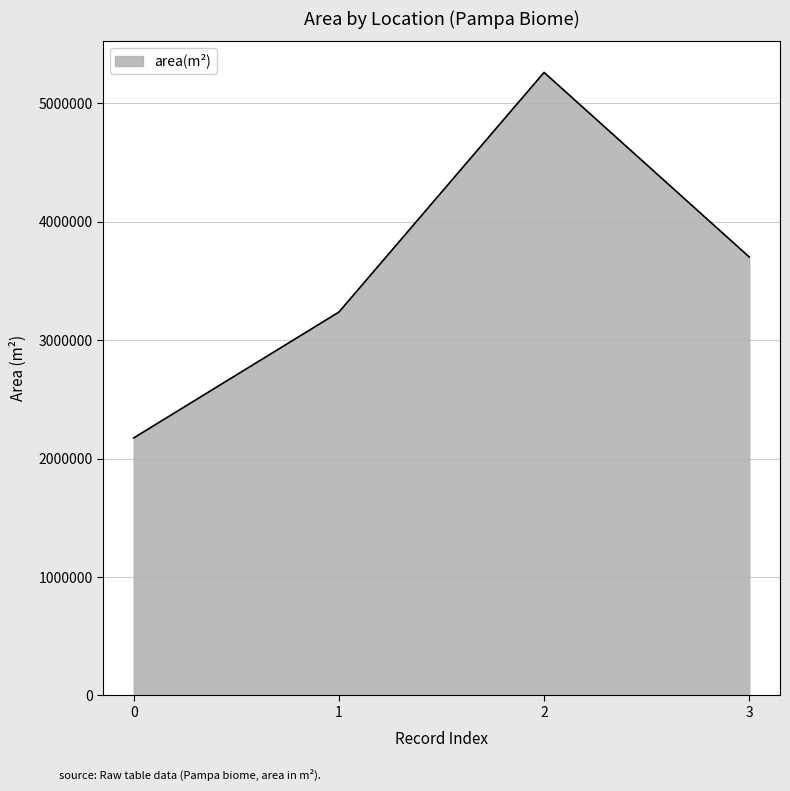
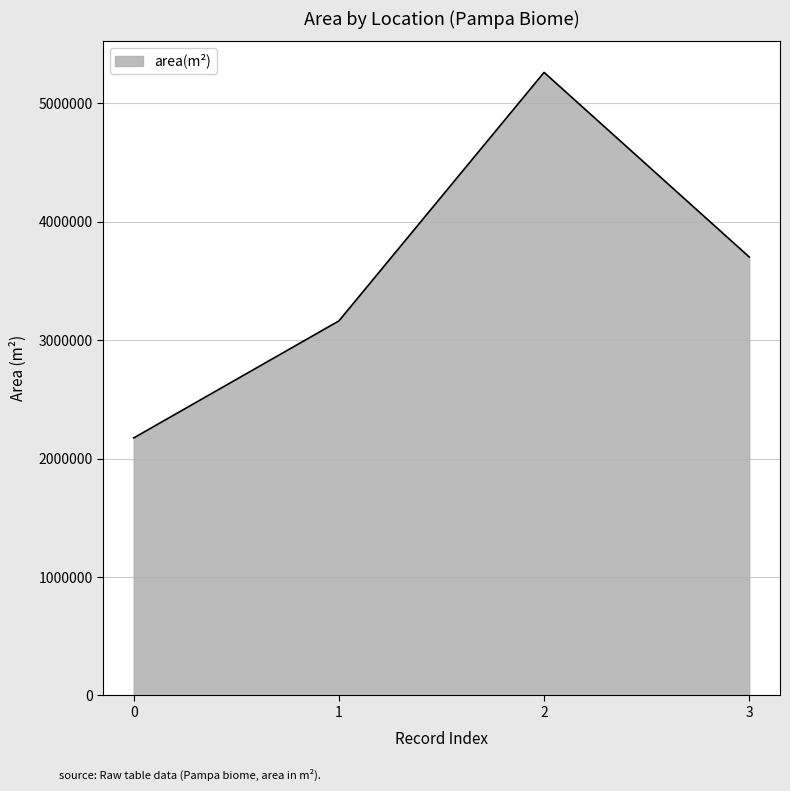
1: 3240000 -> 3160000
